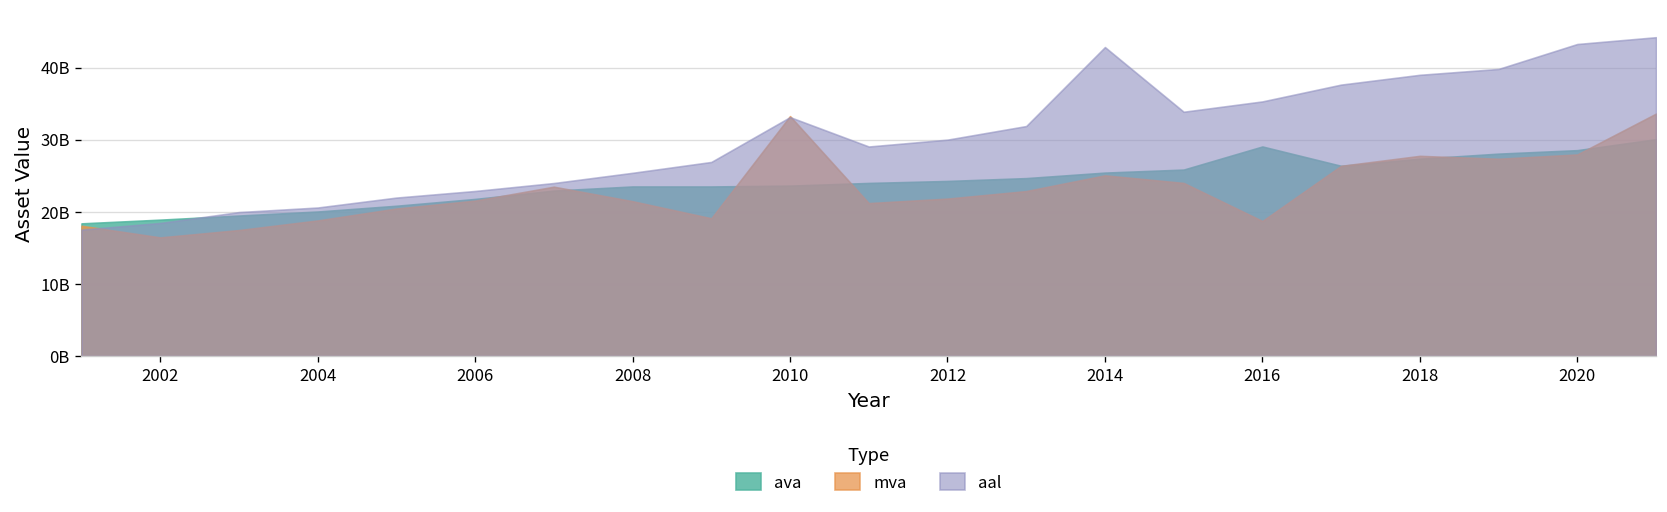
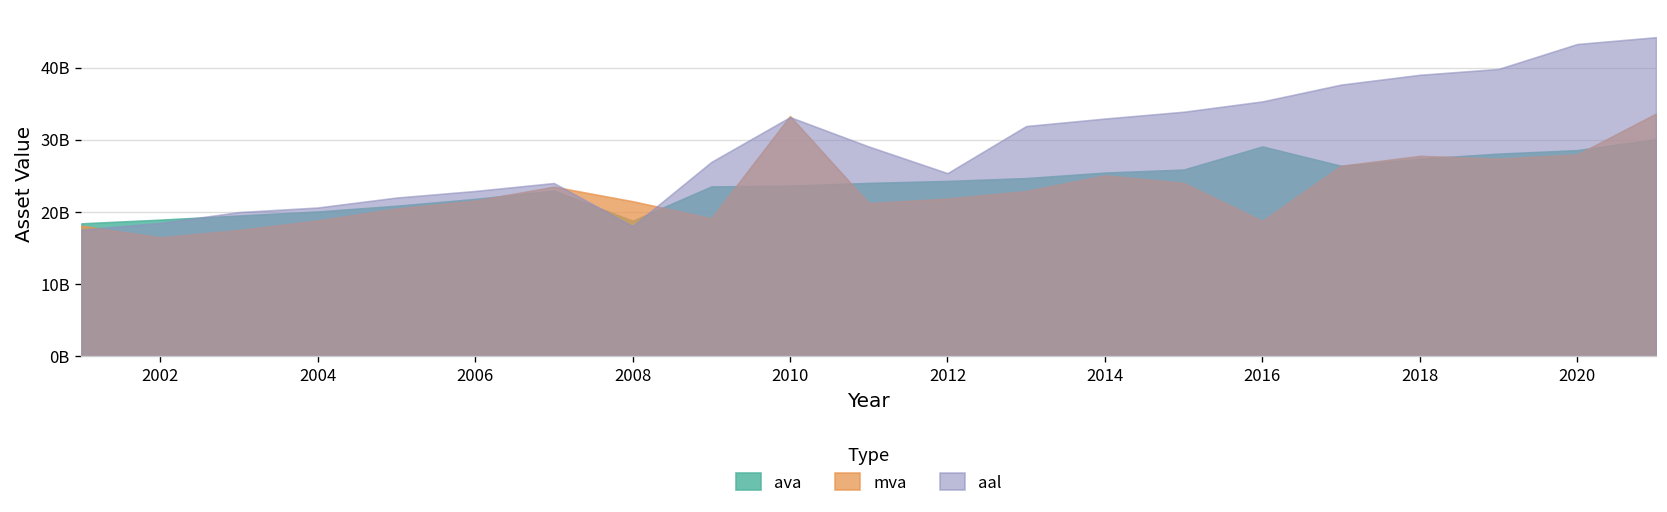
ava, 2008: 24000000000 -> 19000000000
aal, 2008: 25000000000 -> 18000000000
aal, 2012: 30000000000 -> 25000000000
aal, 2014: 43000000000 -> 33000000000
